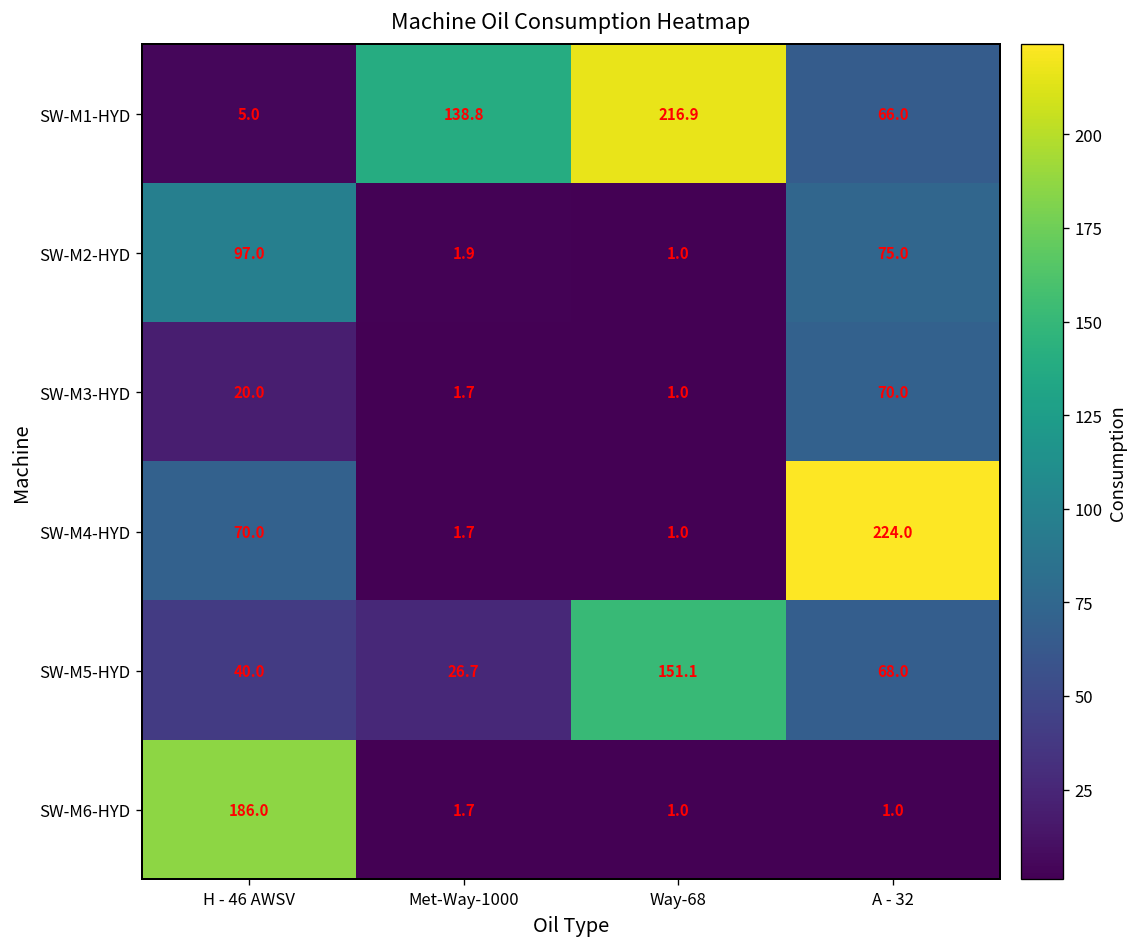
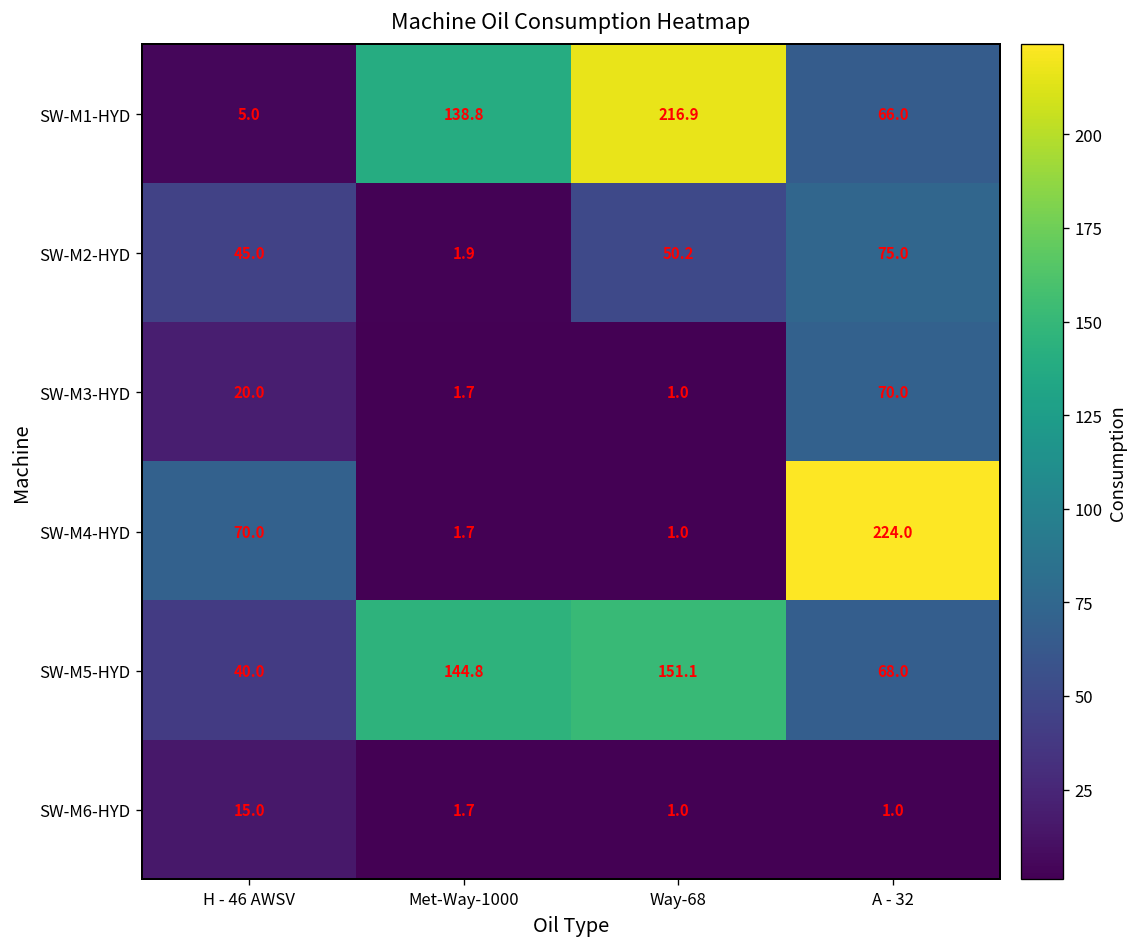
SW-M2-HYD, H - 46 AWSV: 97.0 -> 45.0
SW-M2-HYD, Way-68: 1.0 -> 50.2
SW-M5-HYD, Met-Way-1000: 26.7 -> 144.8
SW-M6-HYD, H - 46 AWSV: 186.0 -> 15.0
